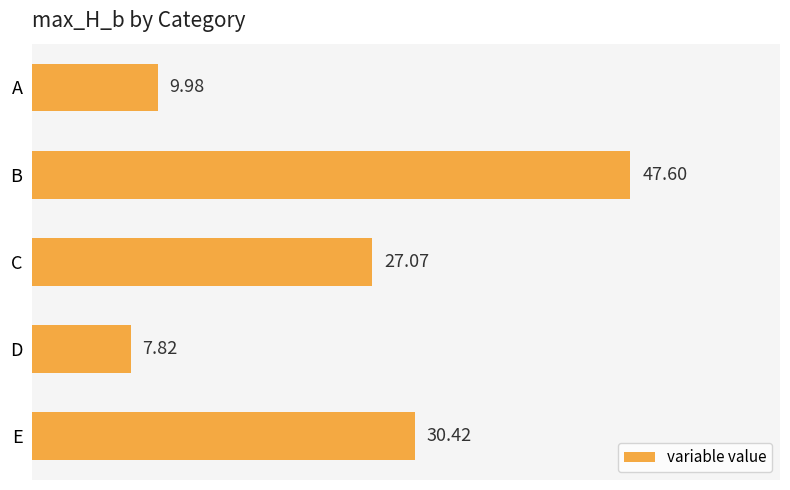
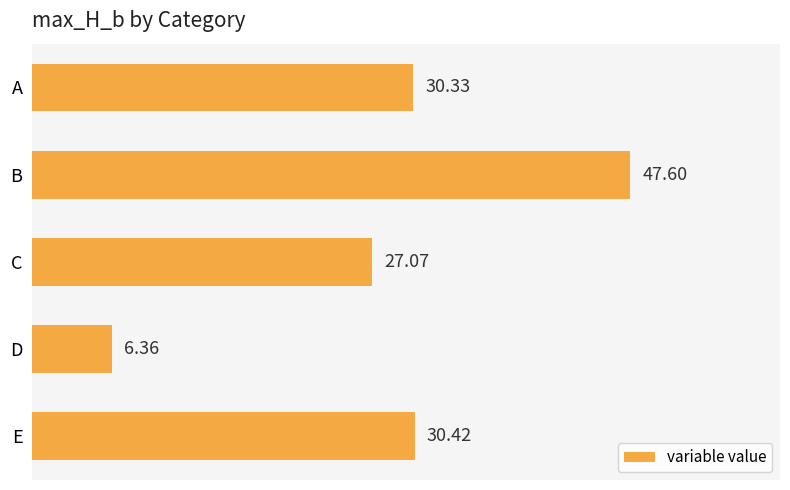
A: 9.98 -> 30.33
D: 7.82 -> 6.36
